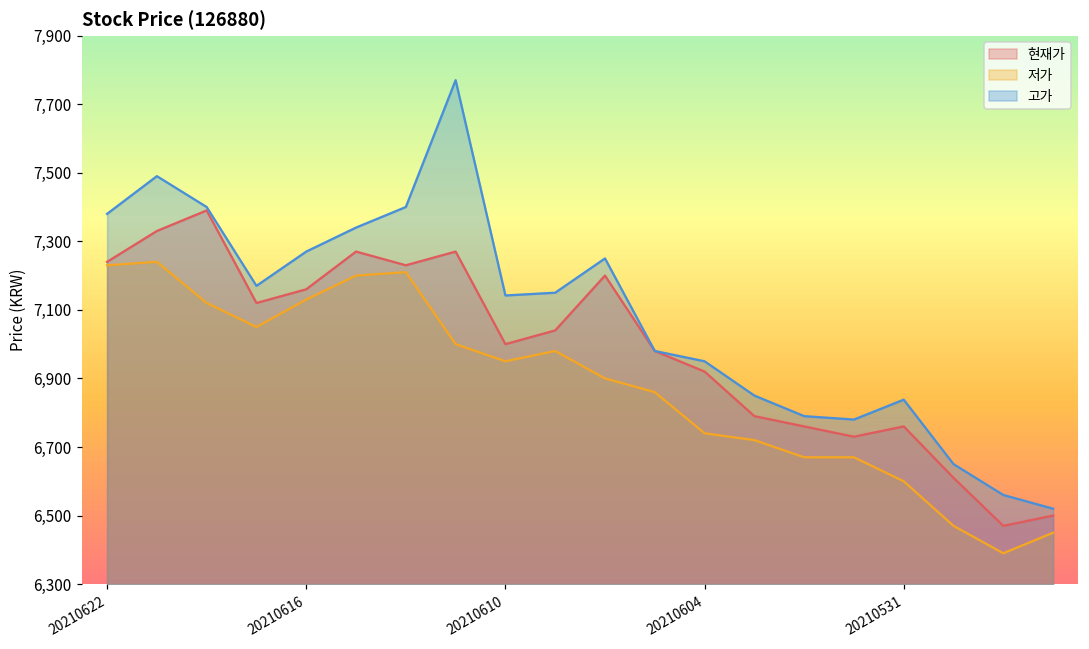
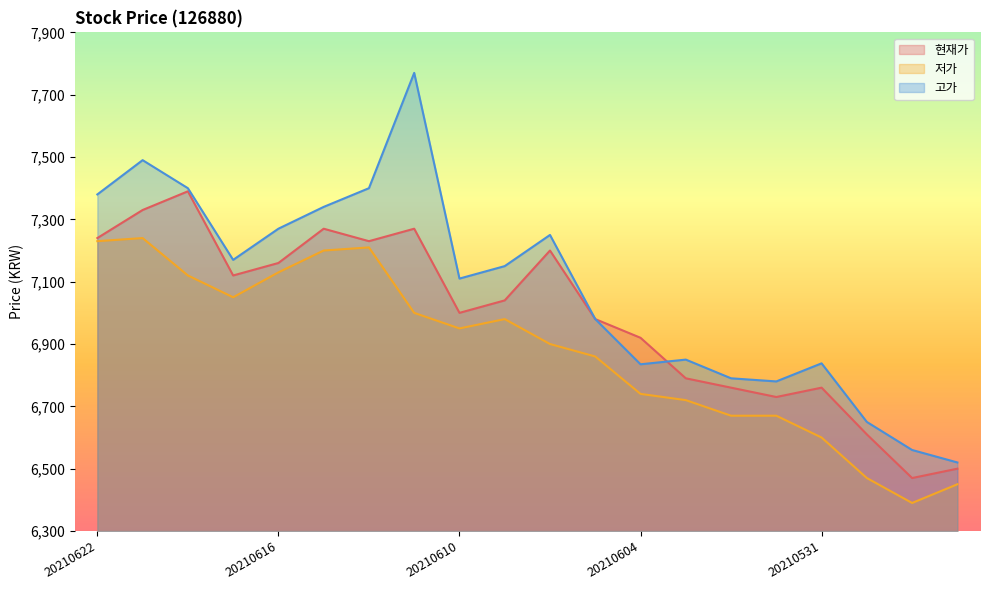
고가, 20210610: 7,140 -> 7,110
고가, 20210604: 6,950 -> 6,840
